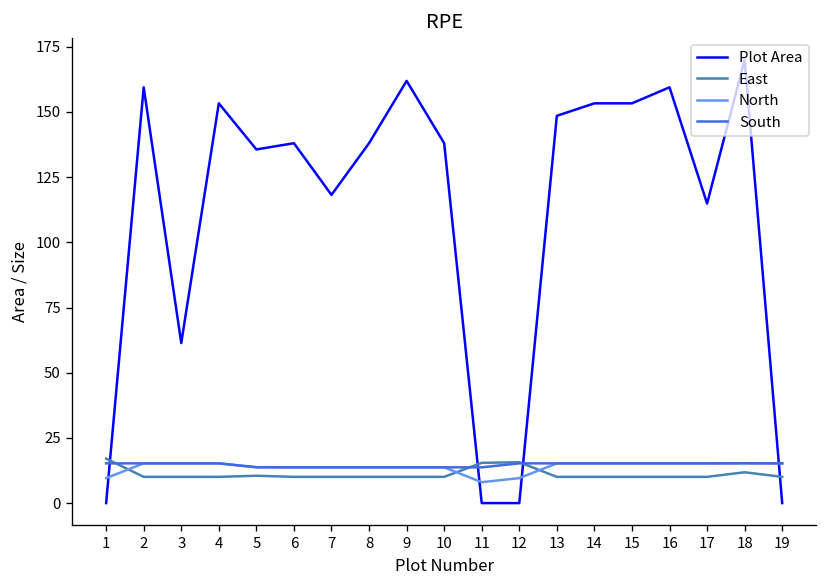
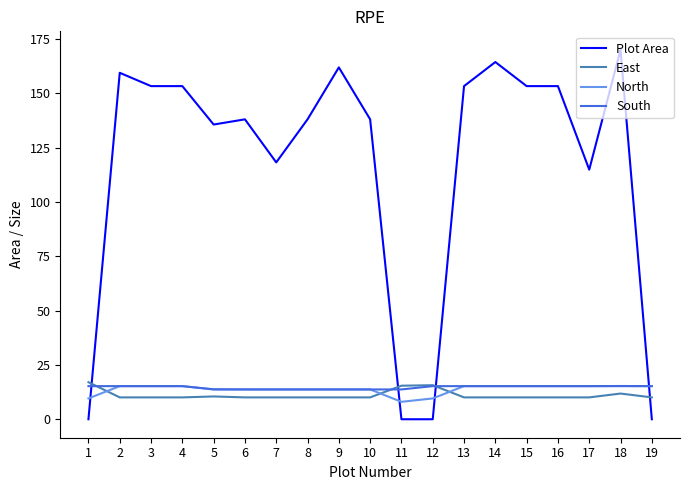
Plot Area, 3: 61 -> 153
Plot Area, 13: 149 -> 153
Plot Area, 14: 153 -> 164
Plot Area, 16: 159 -> 153
